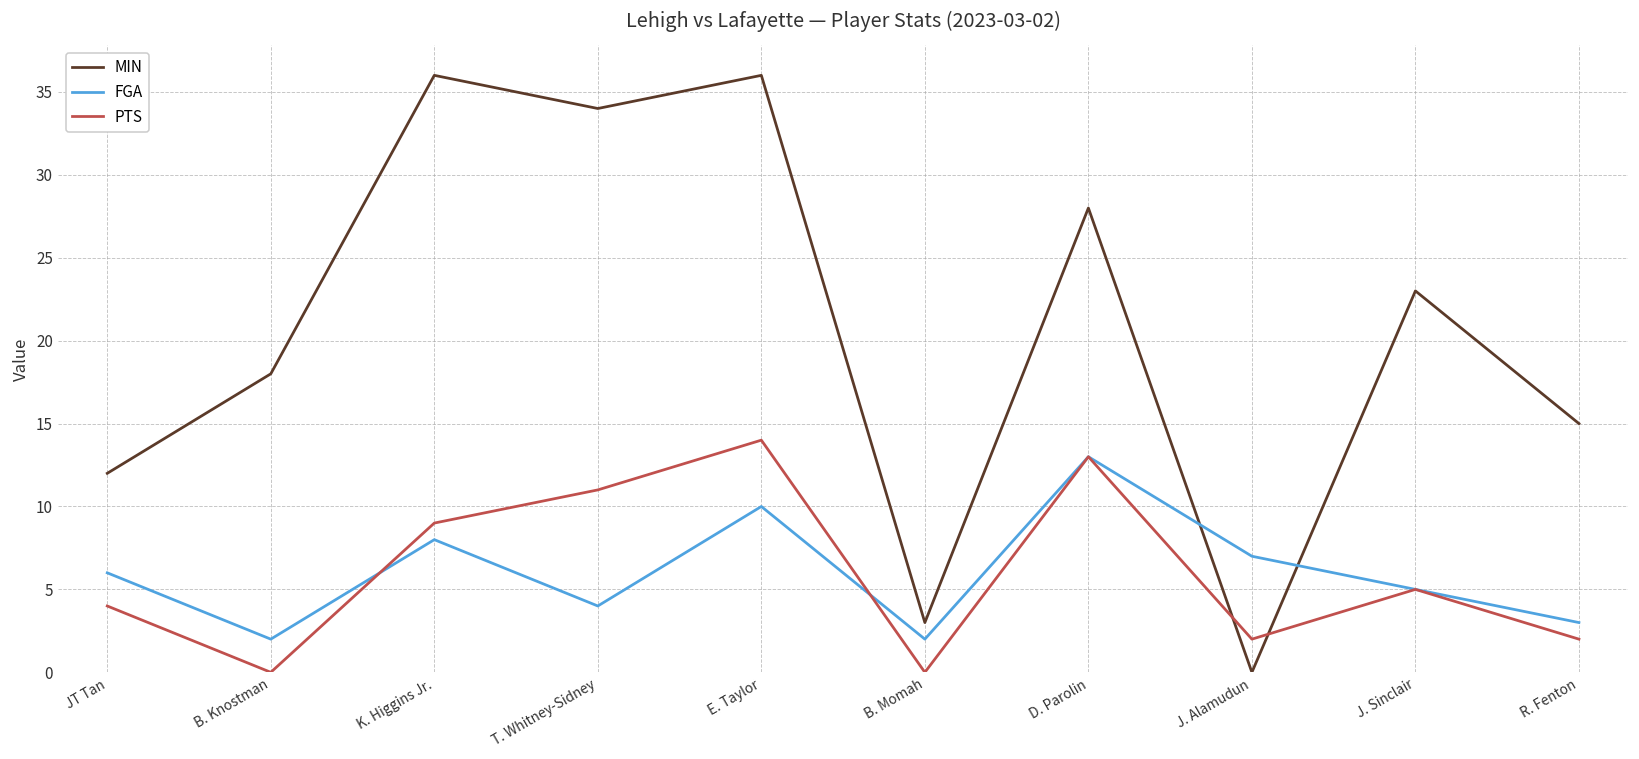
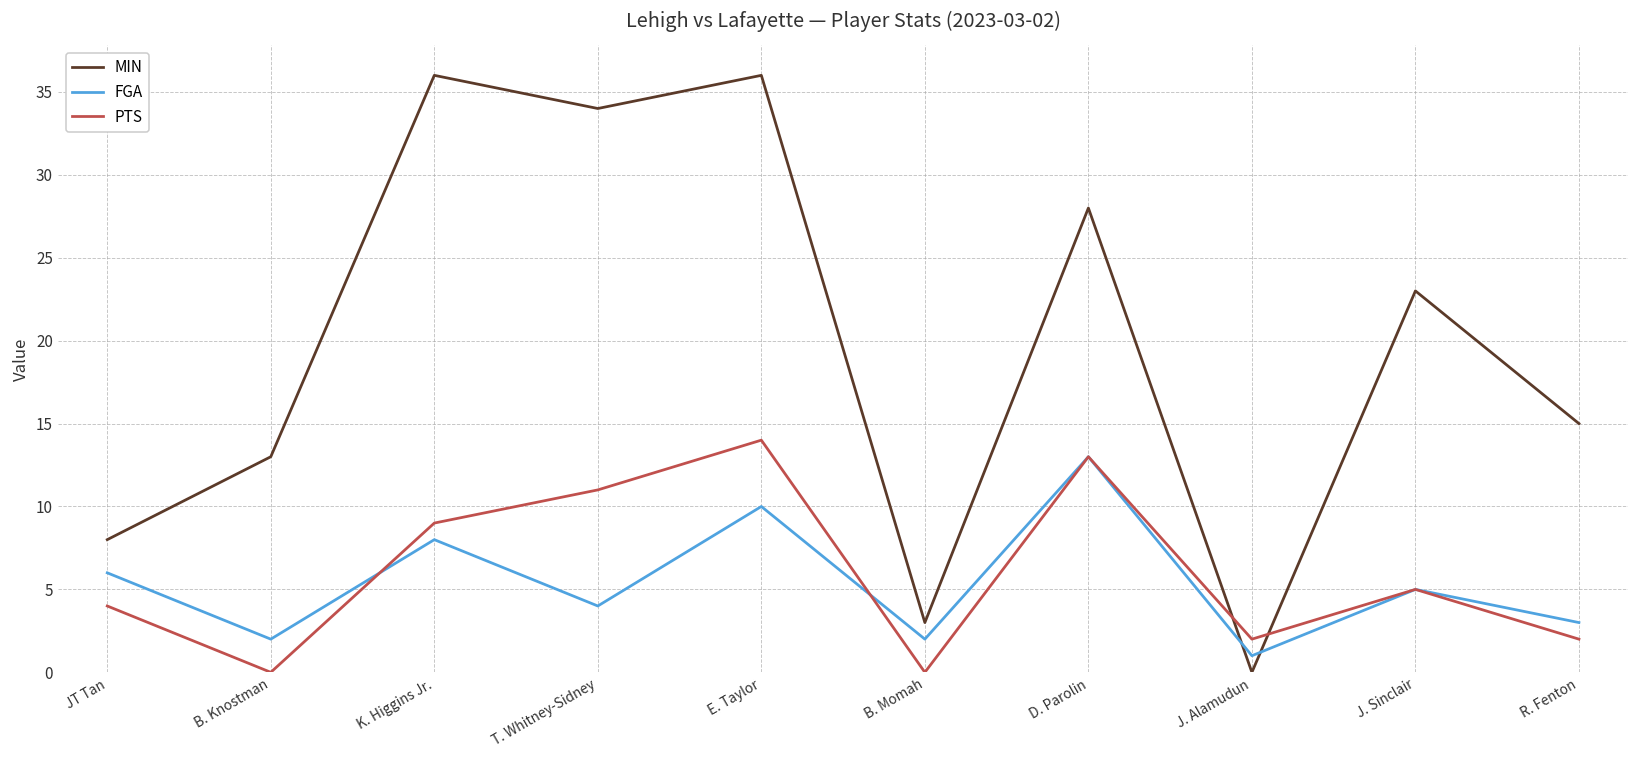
MIN, JT Tan: 12 -> 8
MIN, B. Knostman: 18 -> 13
FGA, J. Alamudun: 7 -> 1
